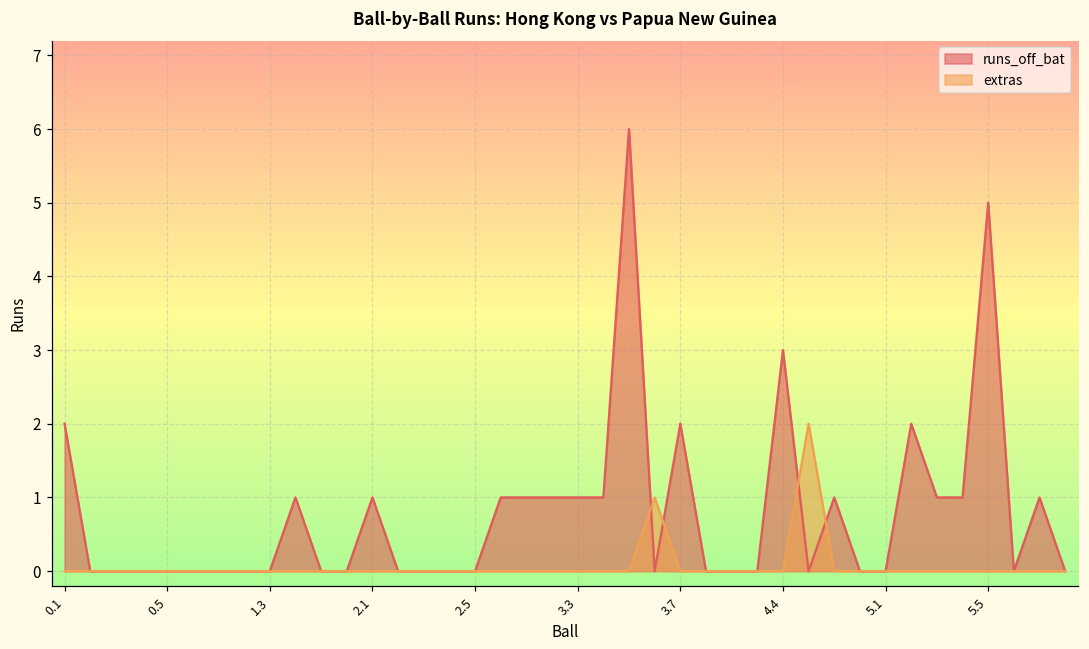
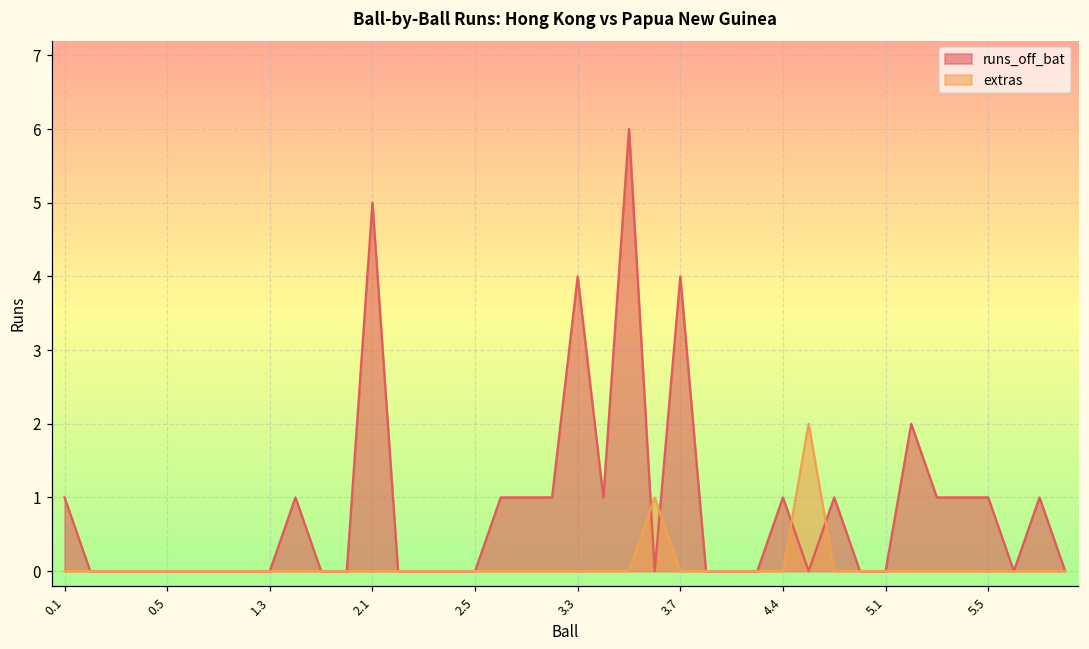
runs_off_bat, 0.1: 2 -> 1
runs_off_bat, 2.1: 1 -> 5
runs_off_bat, 3.3: 1 -> 4
runs_off_bat, 3.7: 2 -> 4
runs_off_bat, 4.4: 3 -> 1
runs_off_bat, 5.5: 5 -> 1
